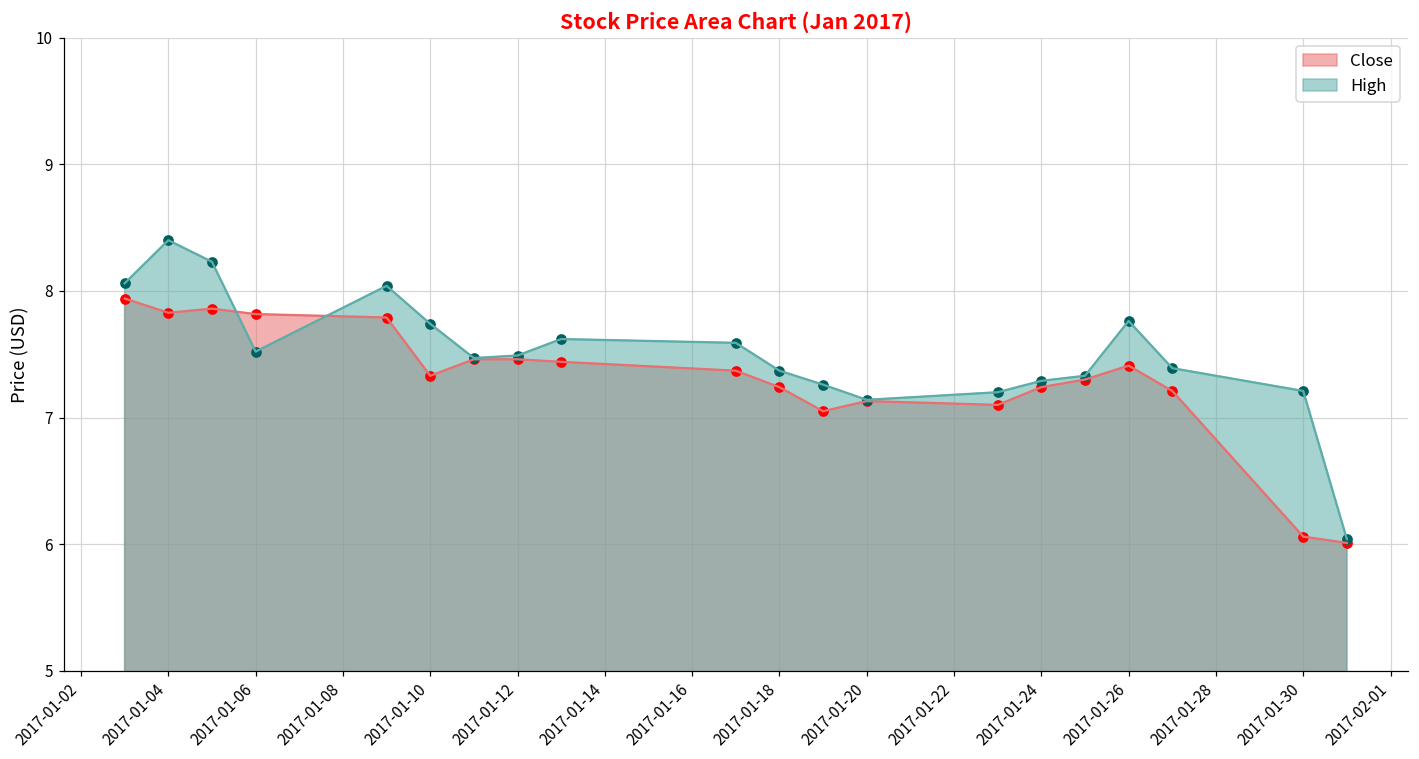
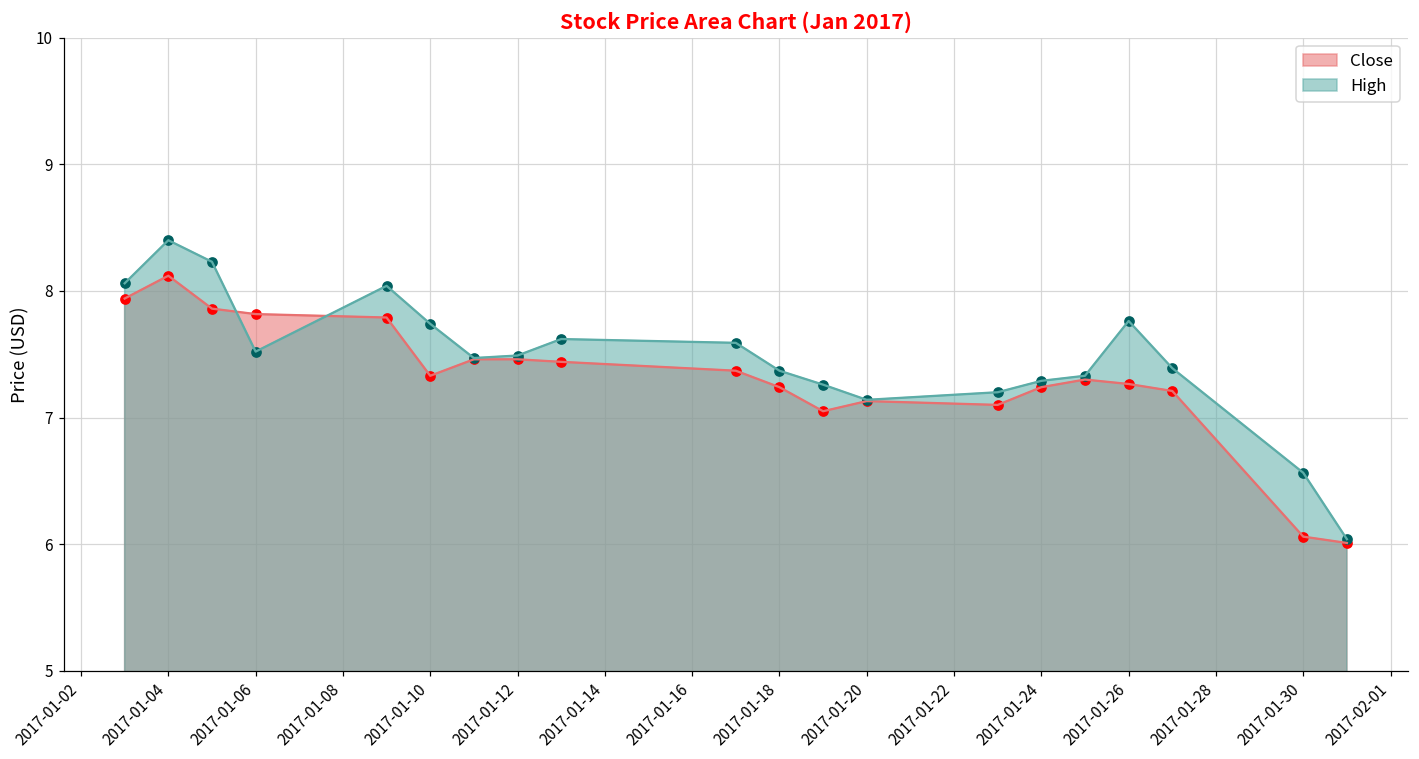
Close, 2017-01-04: 7.83 -> 8.12
Close, 2017-01-26: 7.41 -> 7.27
High, 2017-01-30: 7.21 -> 6.56
